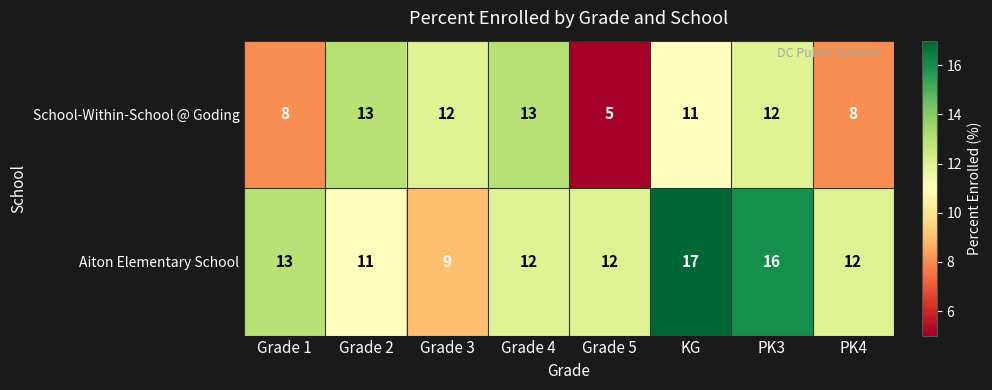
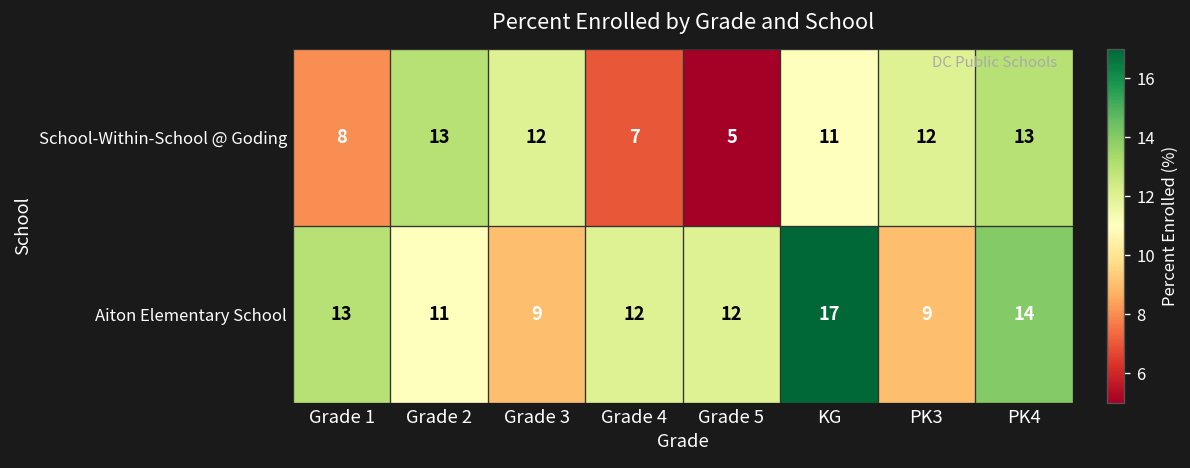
School-Within-School @ Goding, Grade 4: 13 -> 7
School-Within-School @ Goding, PK4: 8 -> 13
Aiton Elementary School, PK3: 16 -> 9
Aiton Elementary School, PK4: 12 -> 14
